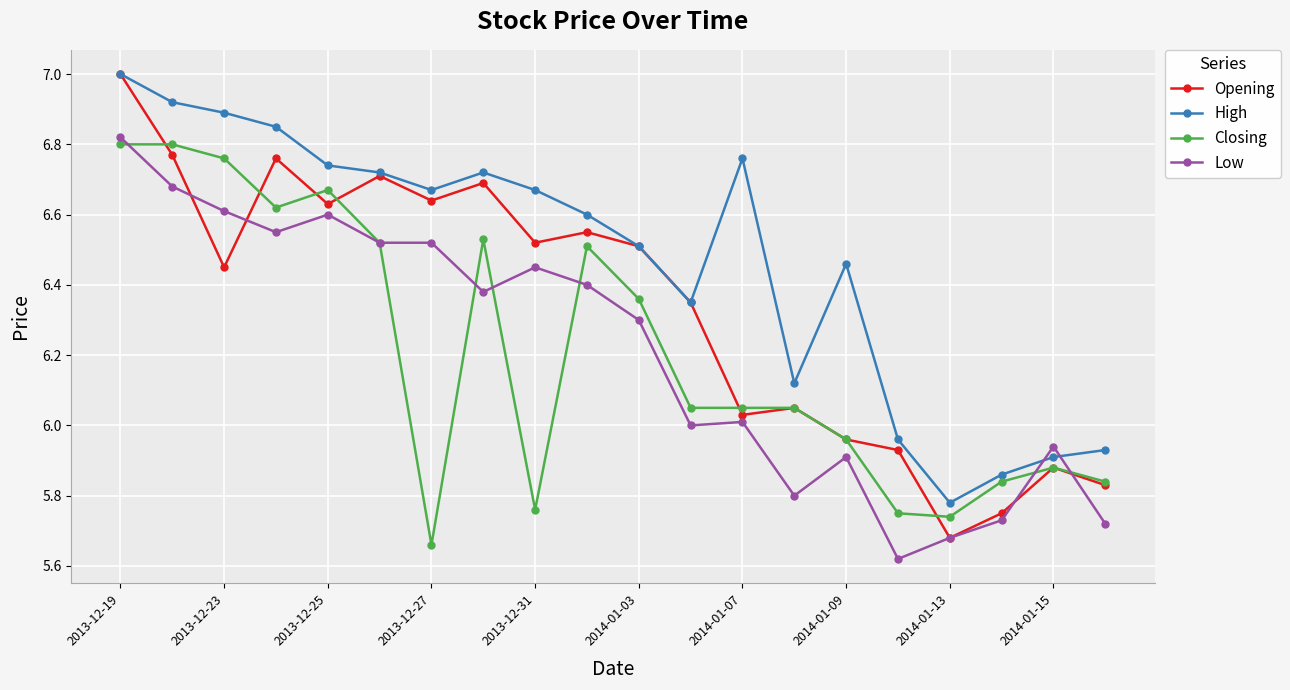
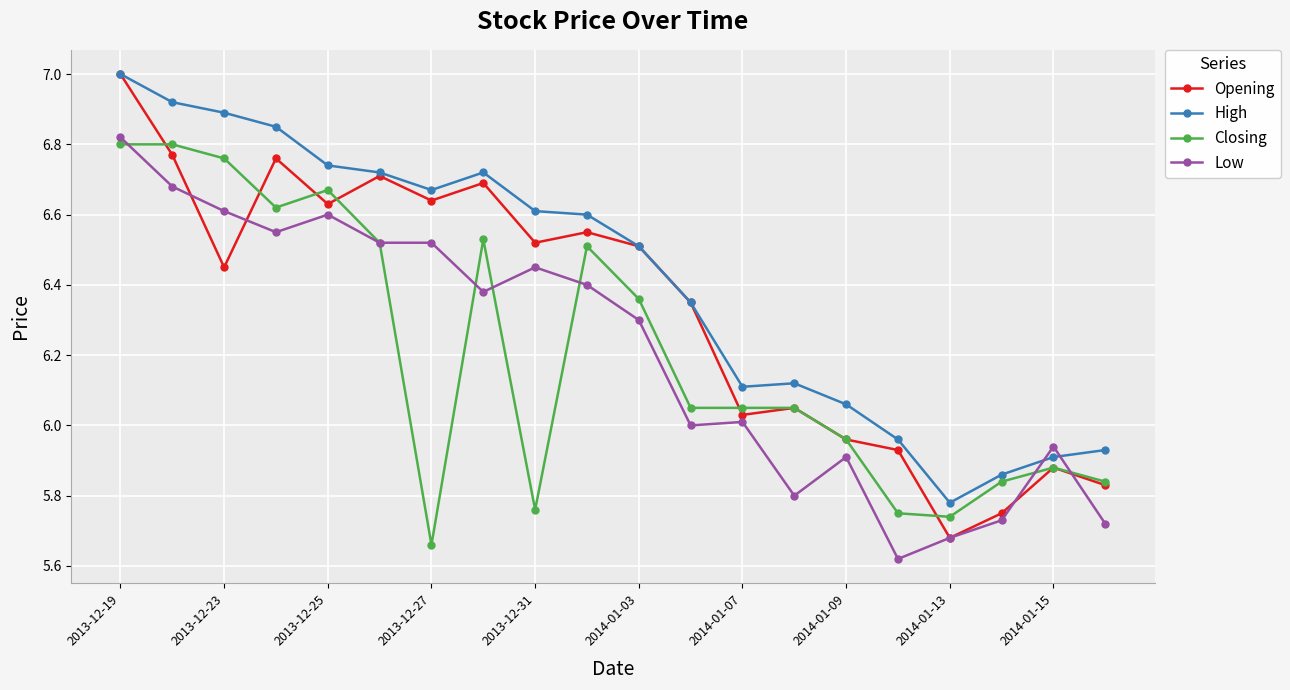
High, 2013-12-31: 6.67 -> 6.61
High, 2014-01-07: 6.76 -> 6.11
High, 2014-01-09: 6.46 -> 6.06
